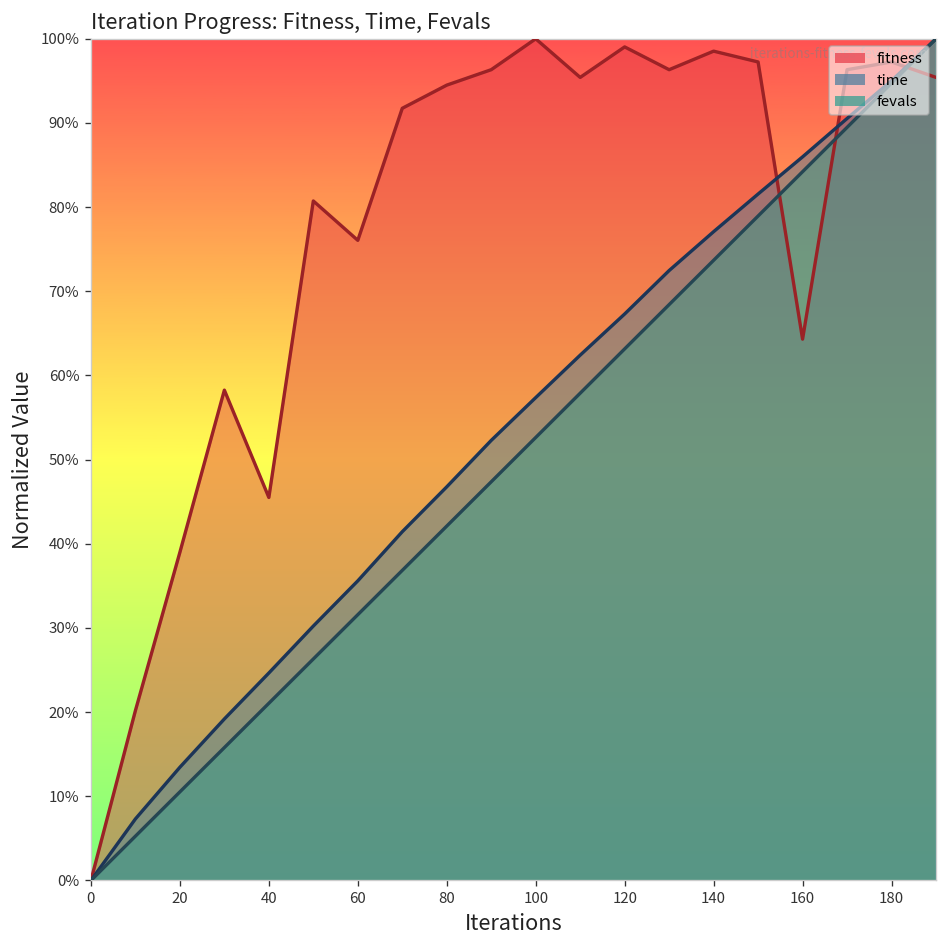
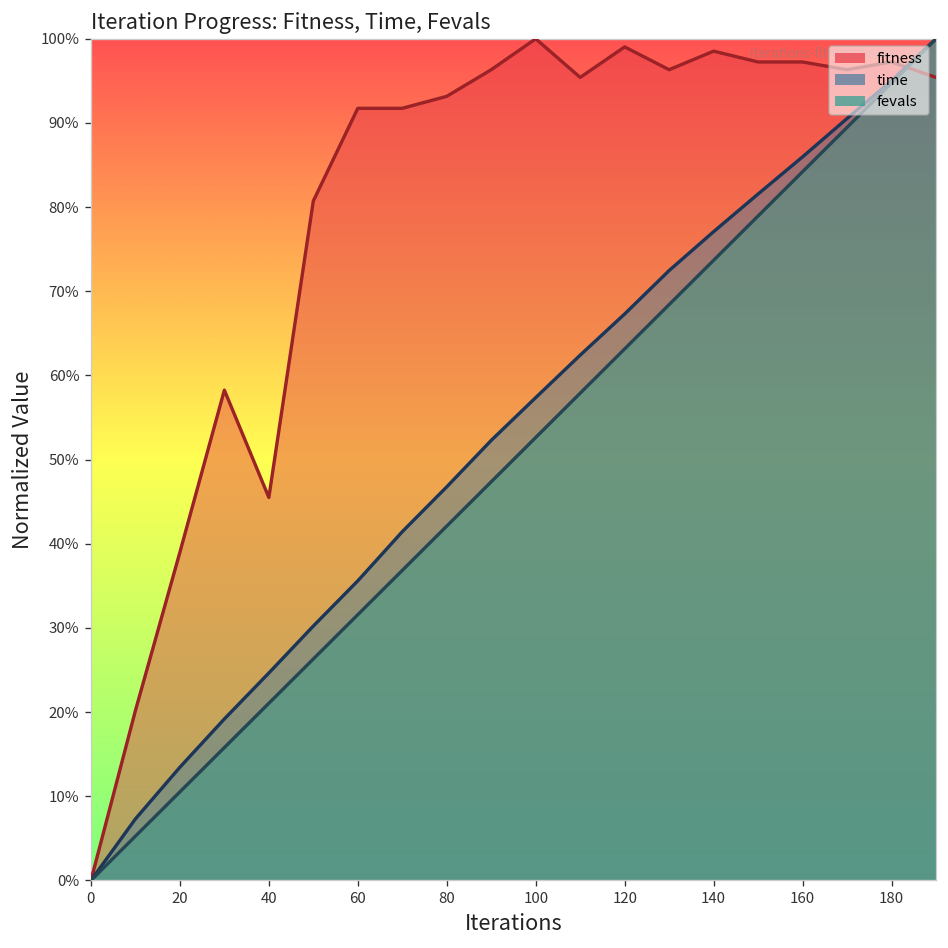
fitness, 60: 76% -> 92%
fitness, 80: 94% -> 93%
fitness, 160: 64% -> 97%
